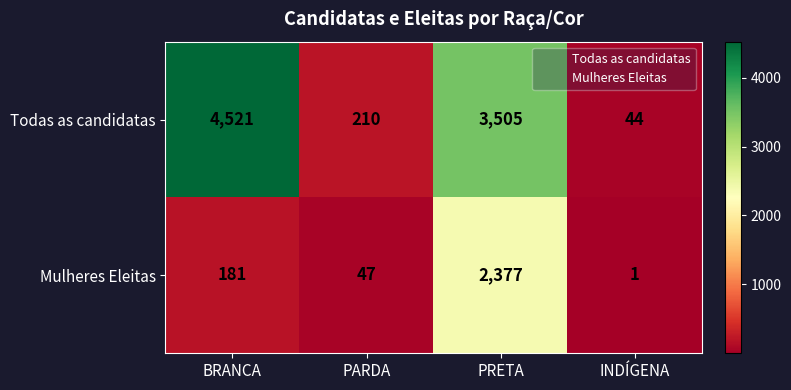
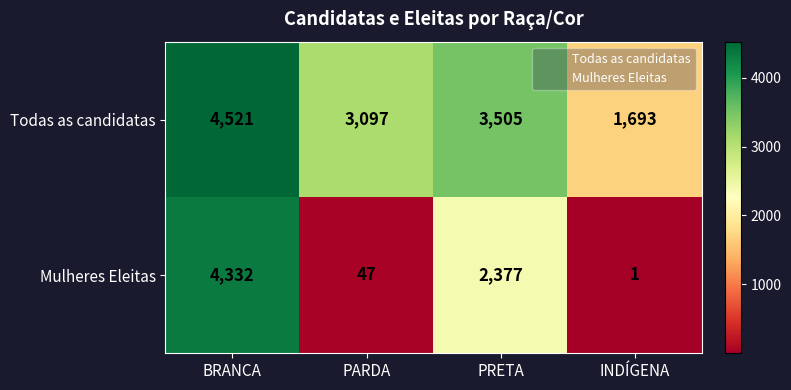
Todas as candidatas, PARDA: 210 -> 3,097
Todas as candidatas, INDÍGENA: 44 -> 1,693
Mulheres Eleitas, BRANCA: 181 -> 4,332
